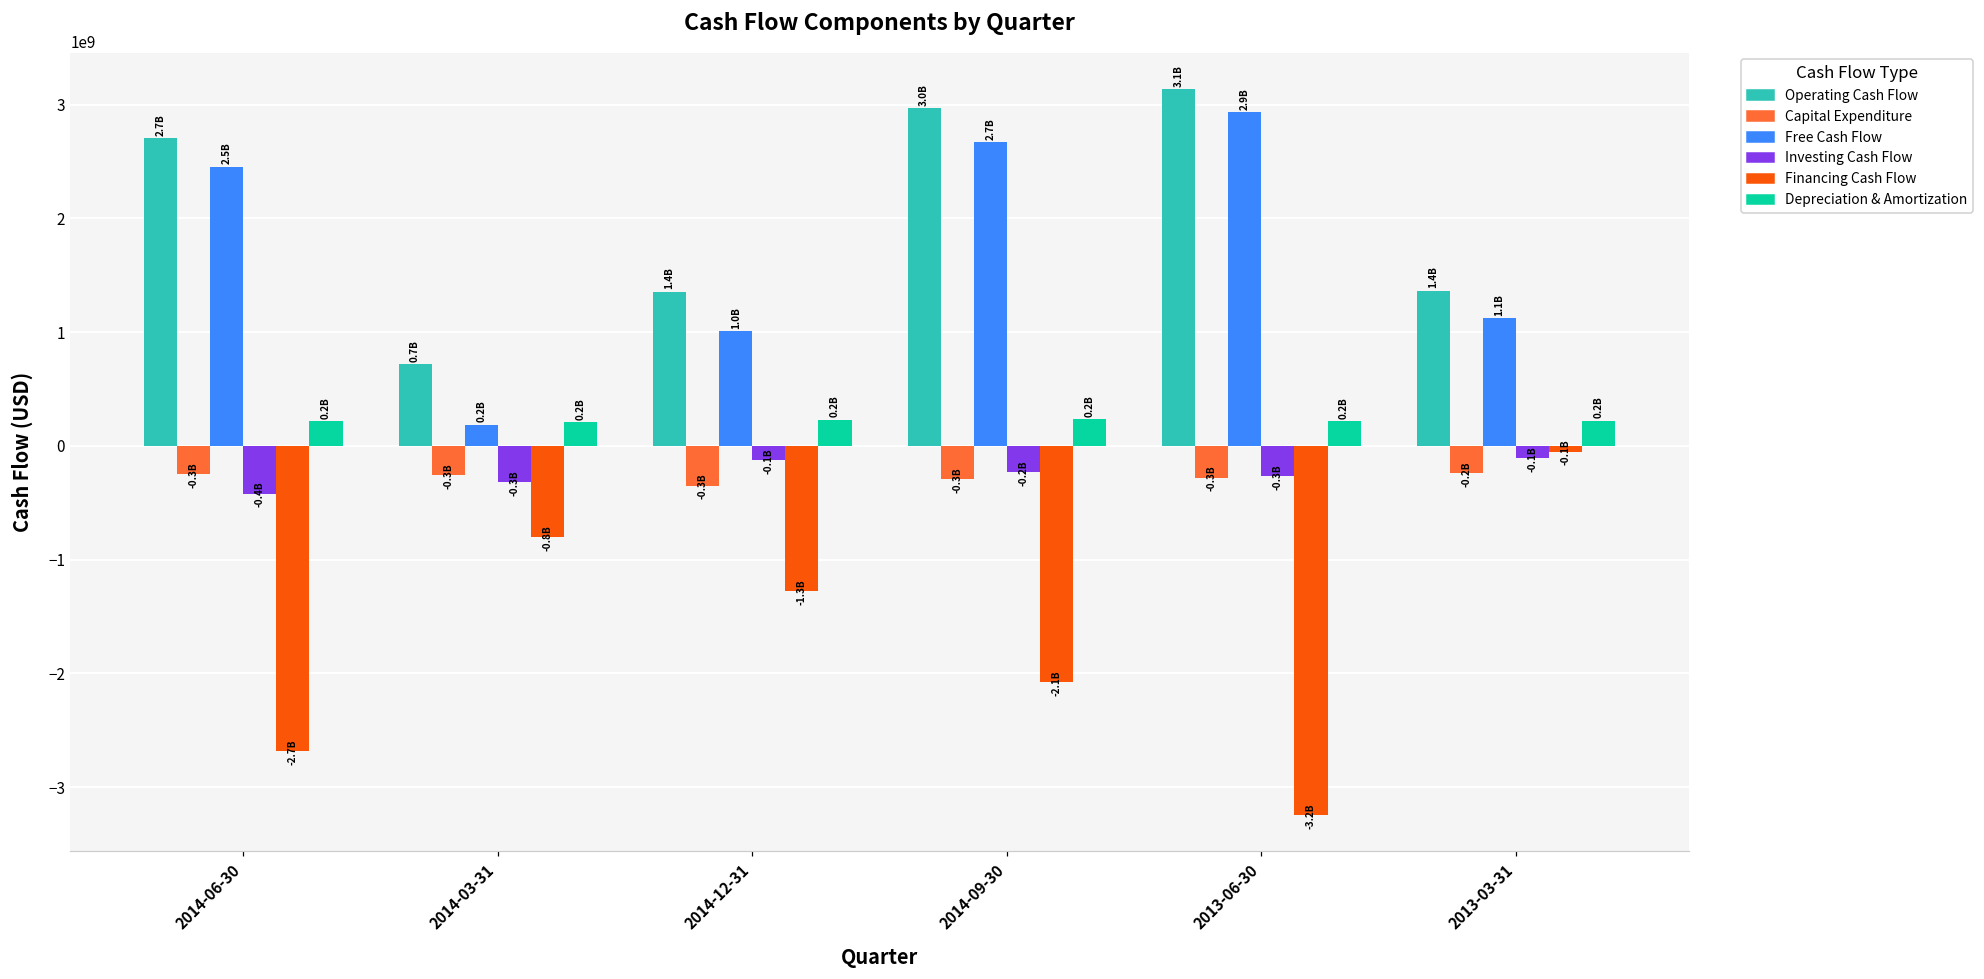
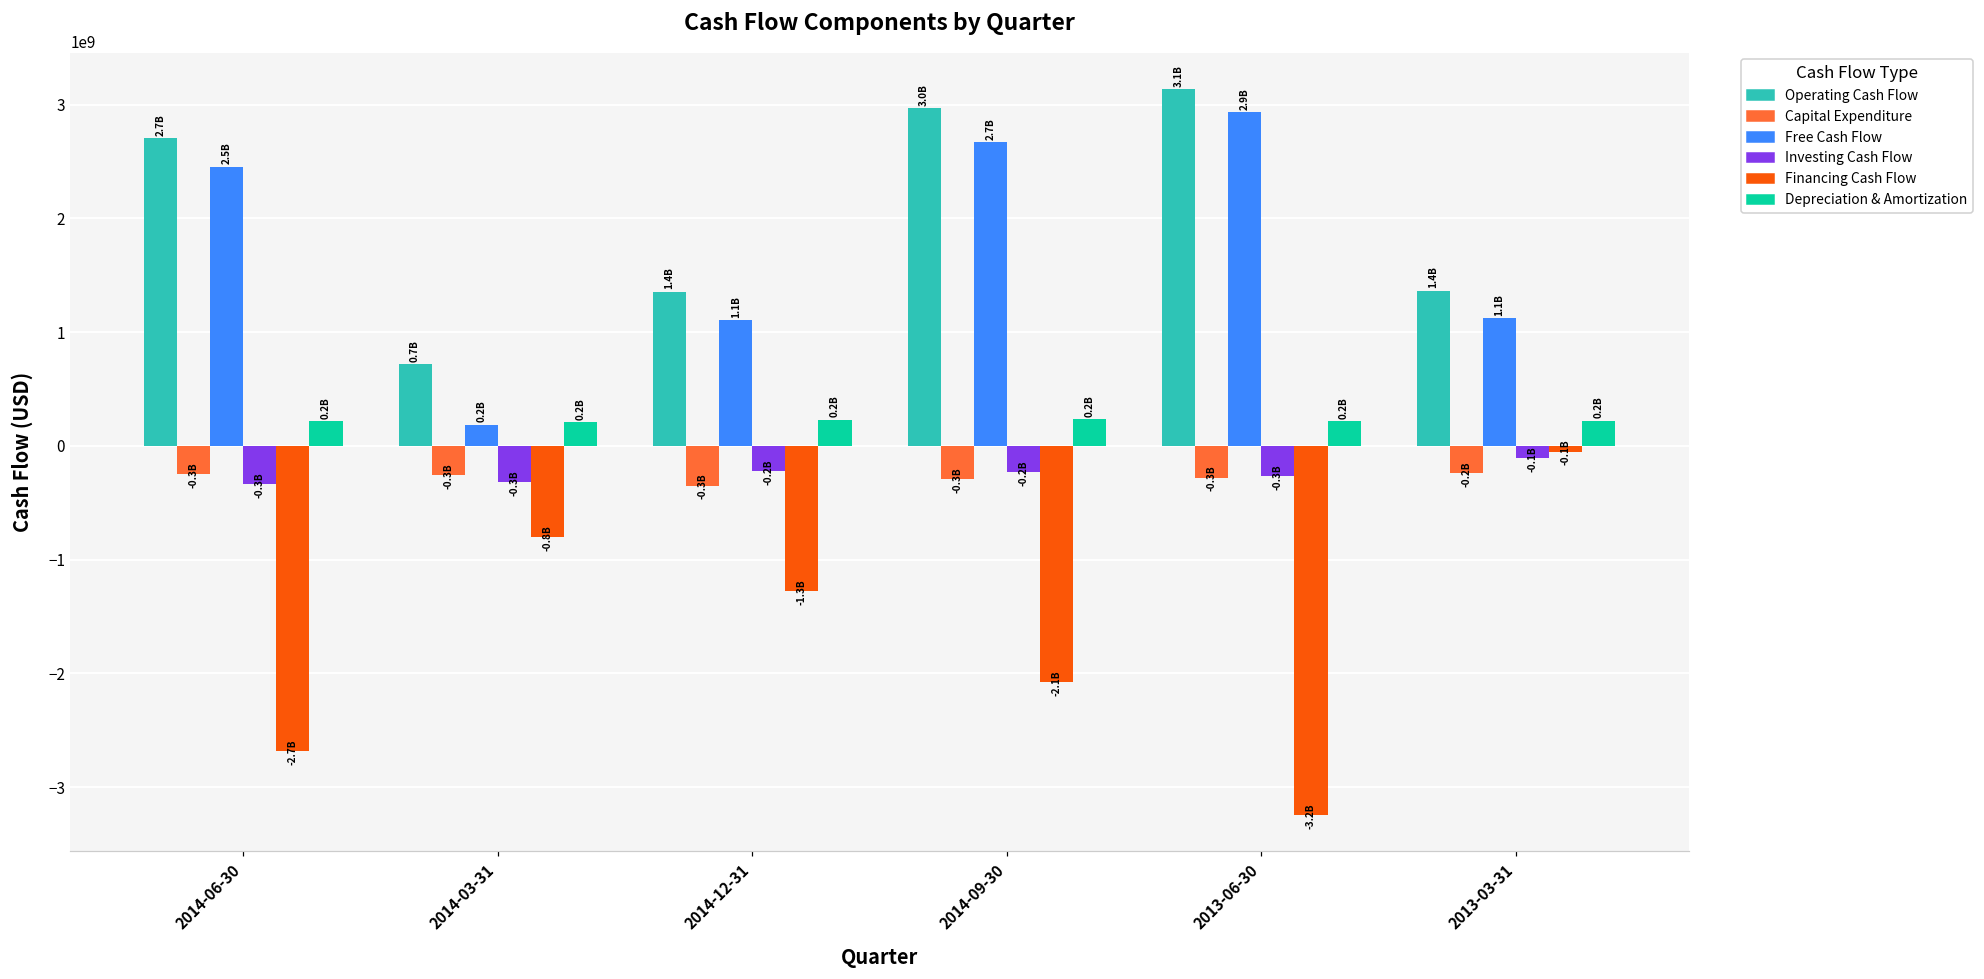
Investing Cash Flow, 2014-06-30: -0.4B -> -0.3B
Free Cash Flow, 2014-12-31: 1.0B -> 1.1B
Investing Cash Flow, 2014-12-31: -0.1B -> -0.2B
